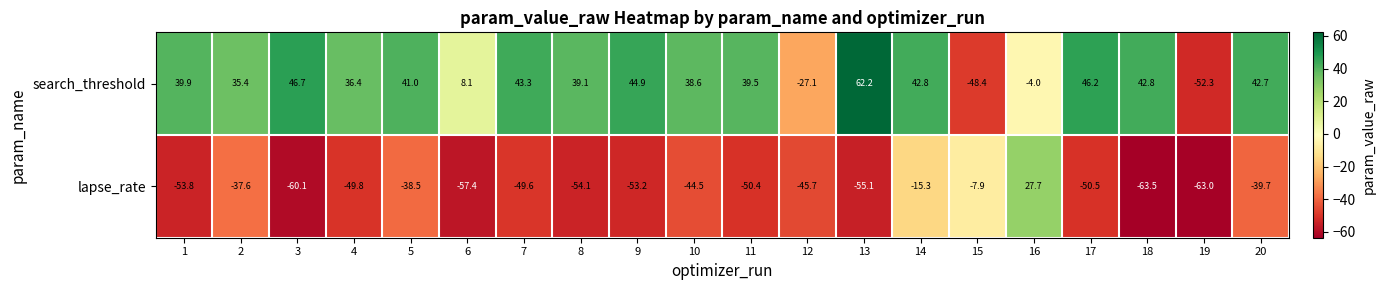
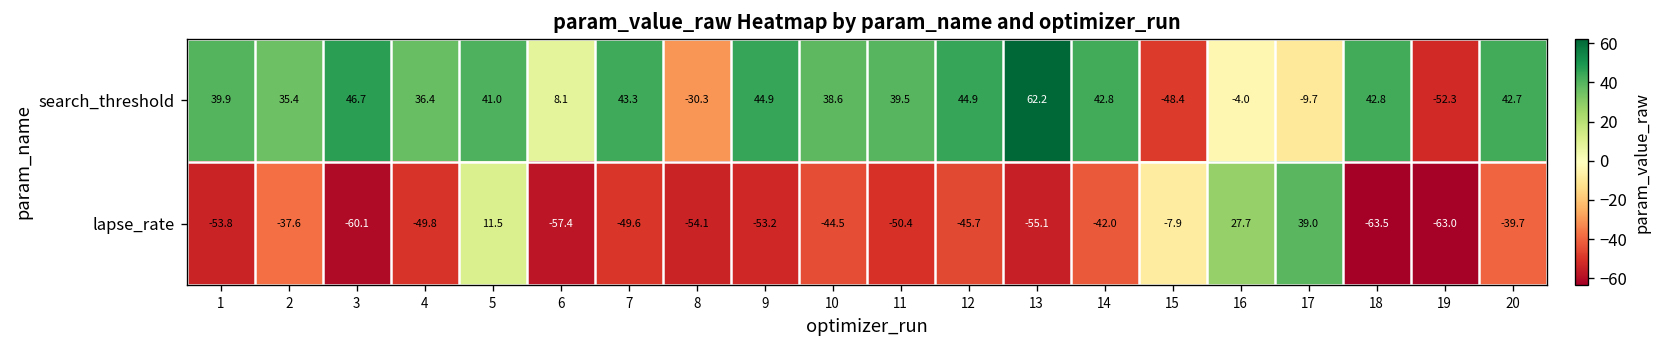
search_threshold, 8: 39.1 -> -30.3
search_threshold, 12: -27.1 -> 44.9
search_threshold, 17: 46.2 -> -9.7
lapse_rate, 5: -38.5 -> 11.5
lapse_rate, 14: -15.3 -> -42.0
lapse_rate, 17: -50.5 -> 39.0
